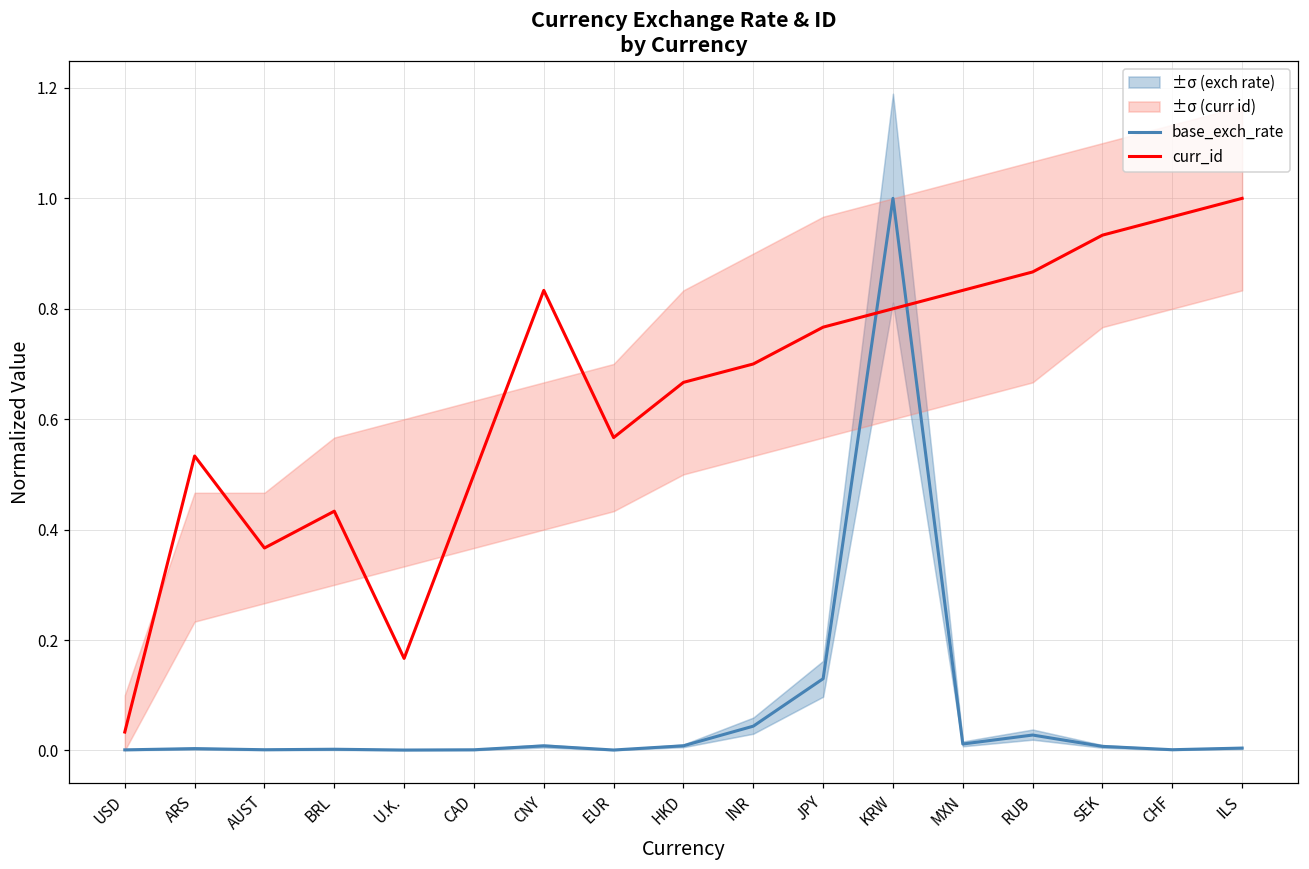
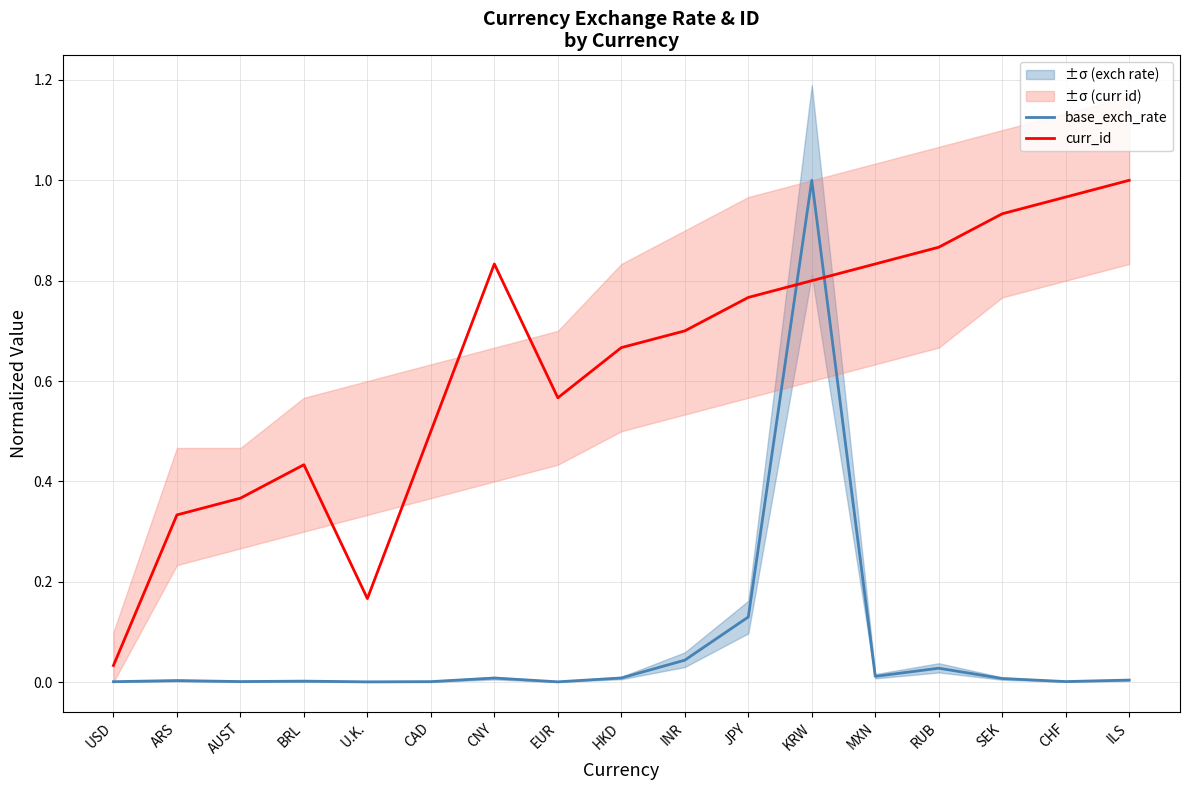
curr_id, ARS: 0.53 -> 0.33
